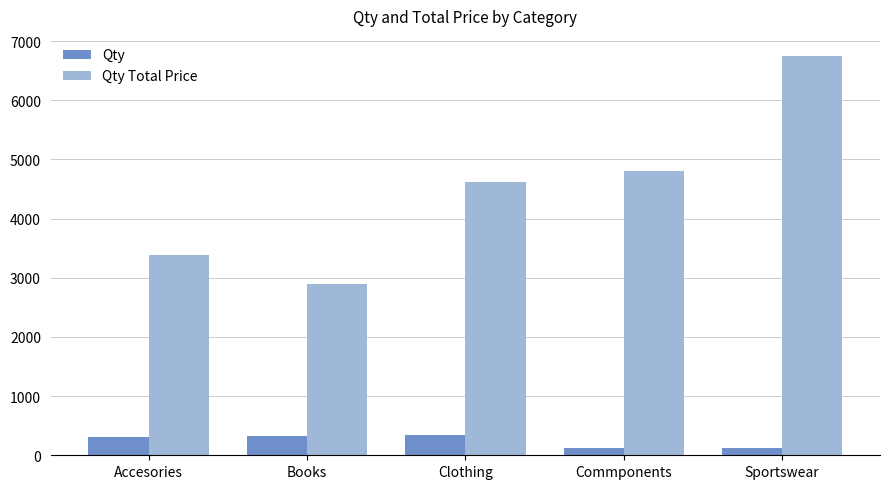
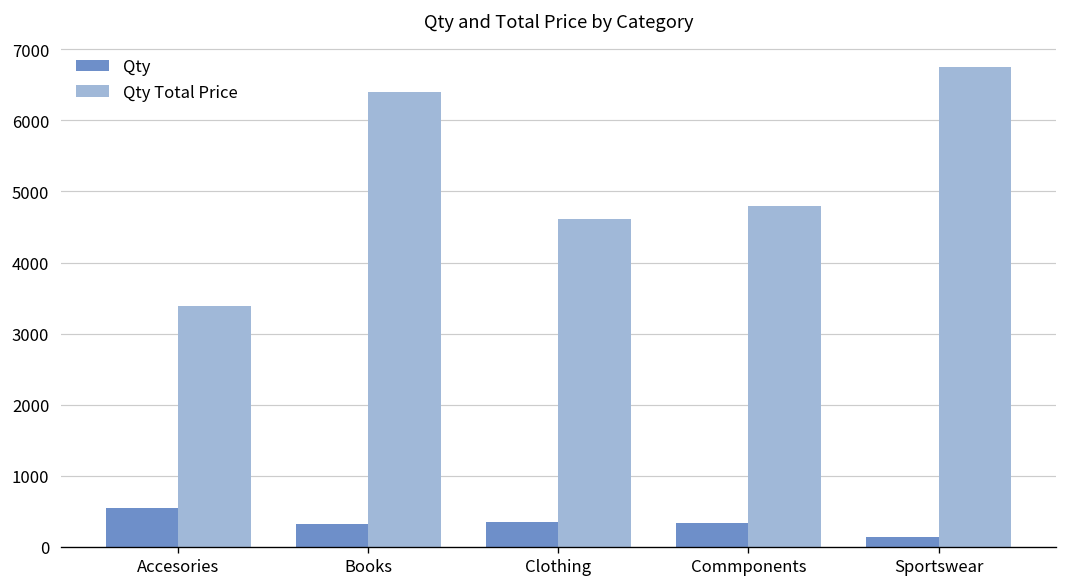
Qty, Accesories: 300 -> 500
Qty Total Price, Books: 2900 -> 6400
Qty, Commponents: 100 -> 300
